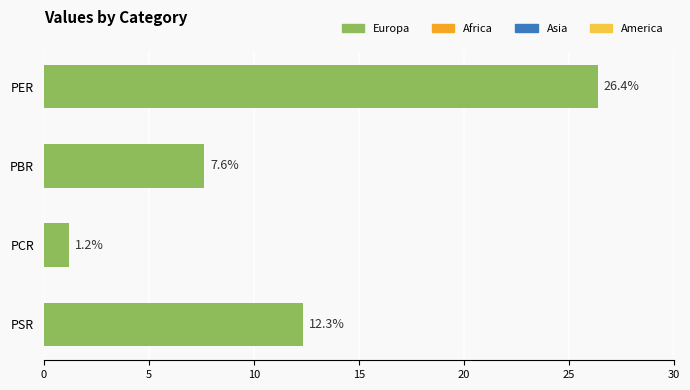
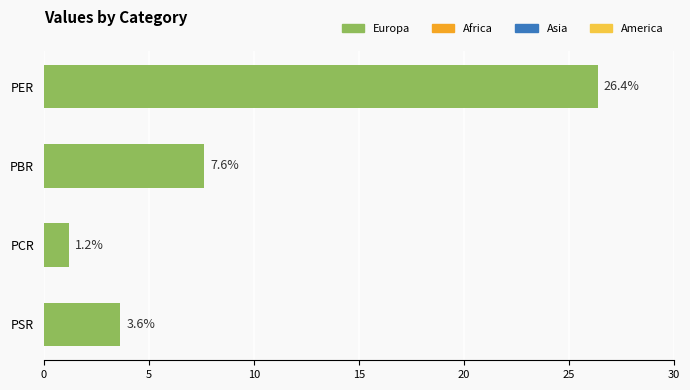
PSR: 12.3% -> 3.6%
